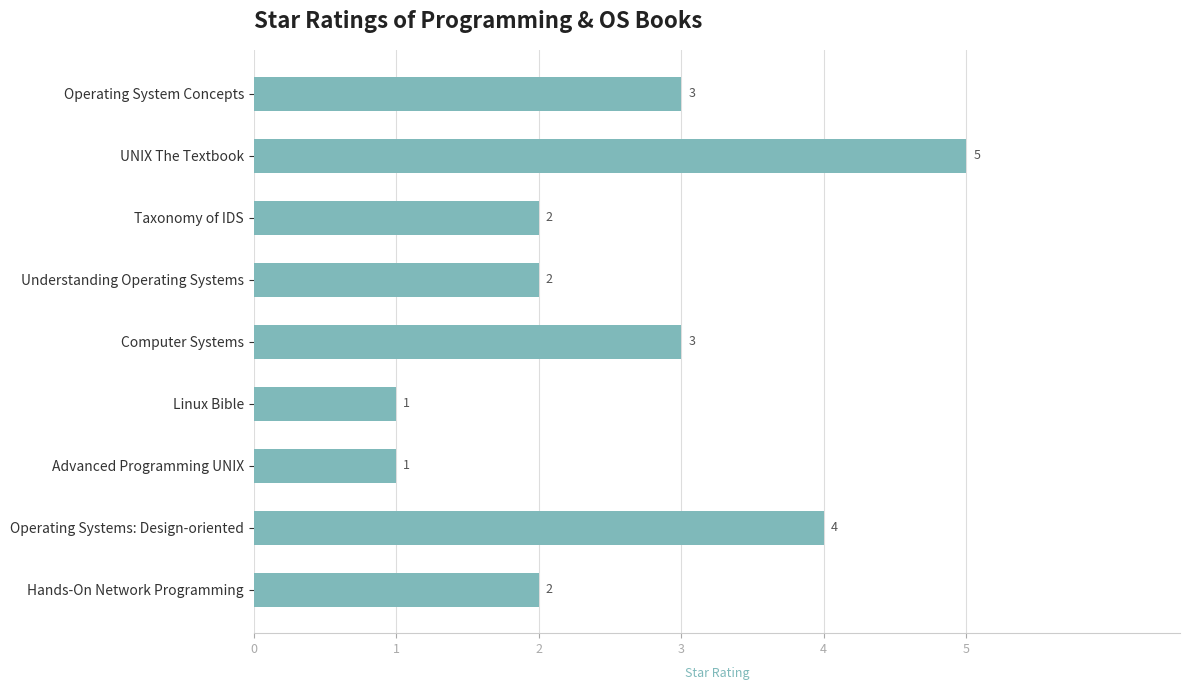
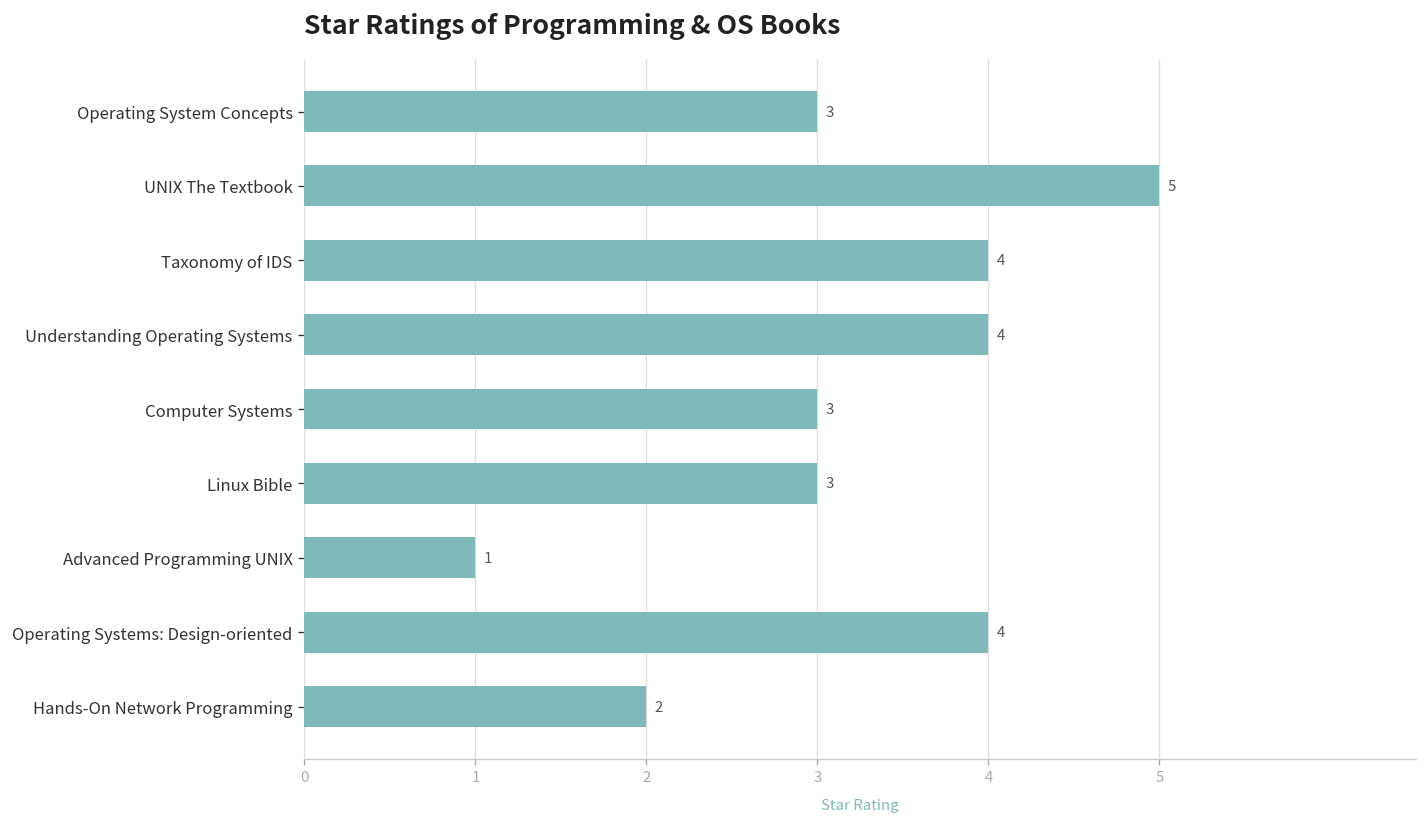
Taxonomy of IDS: 2 -> 4
Understanding Operating Systems: 2 -> 4
Linux Bible: 1 -> 3
